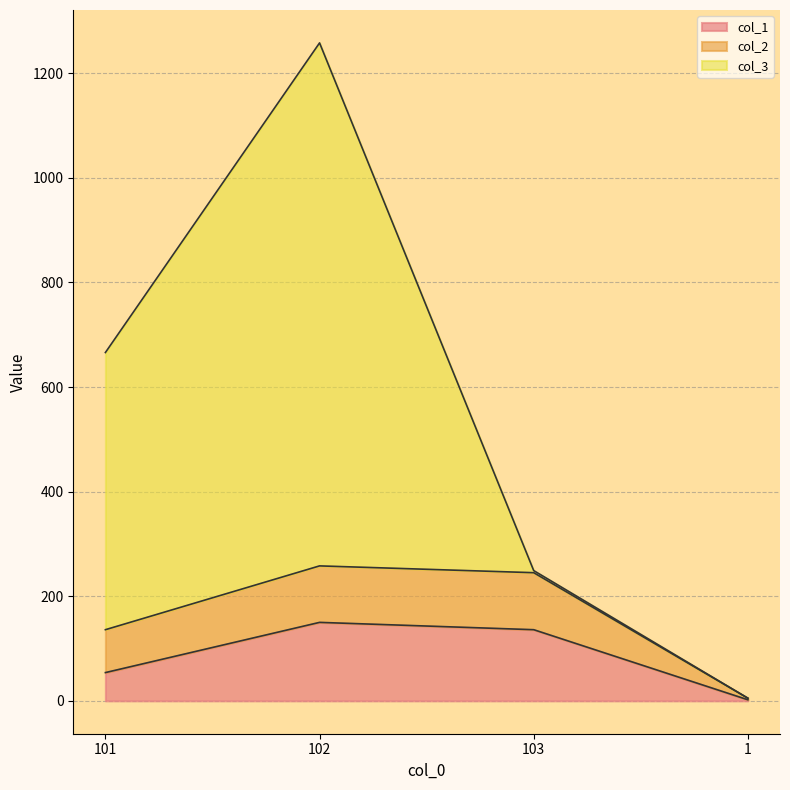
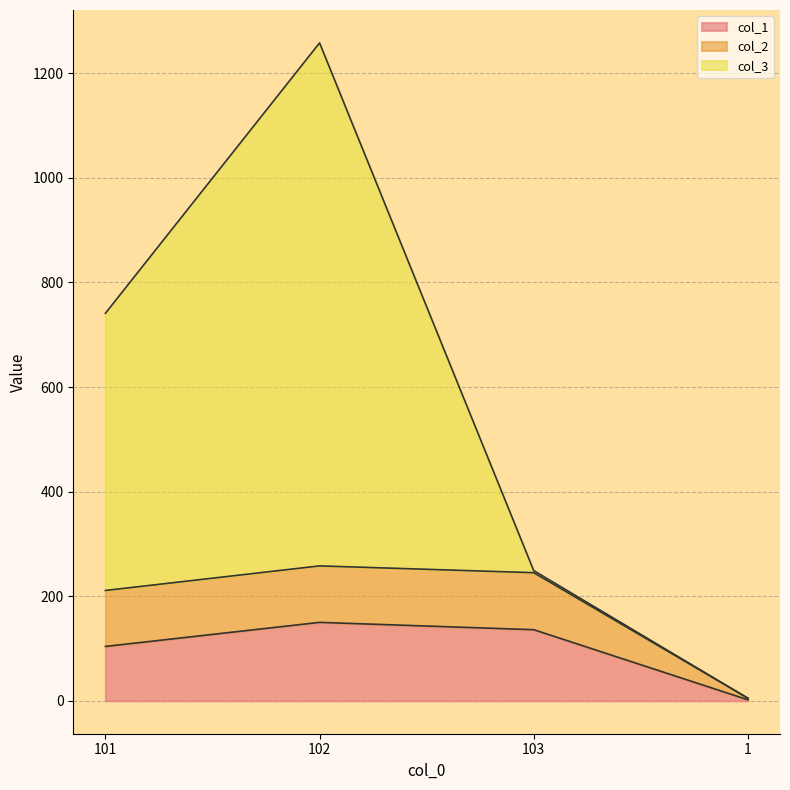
col_1, 101: 50 -> 100
col_2, 101: 80 -> 110
